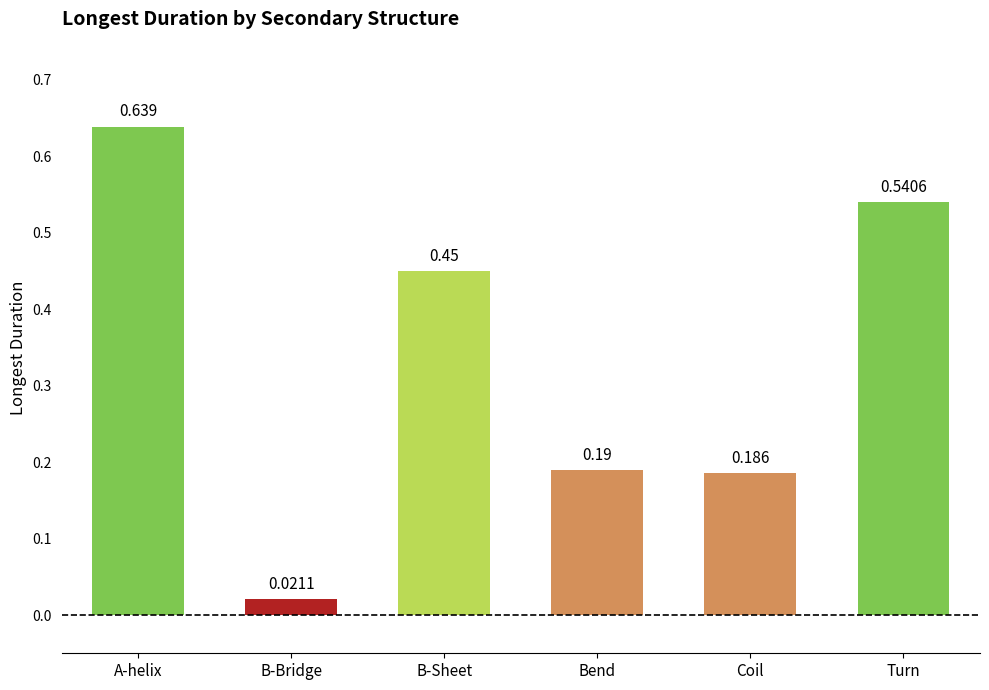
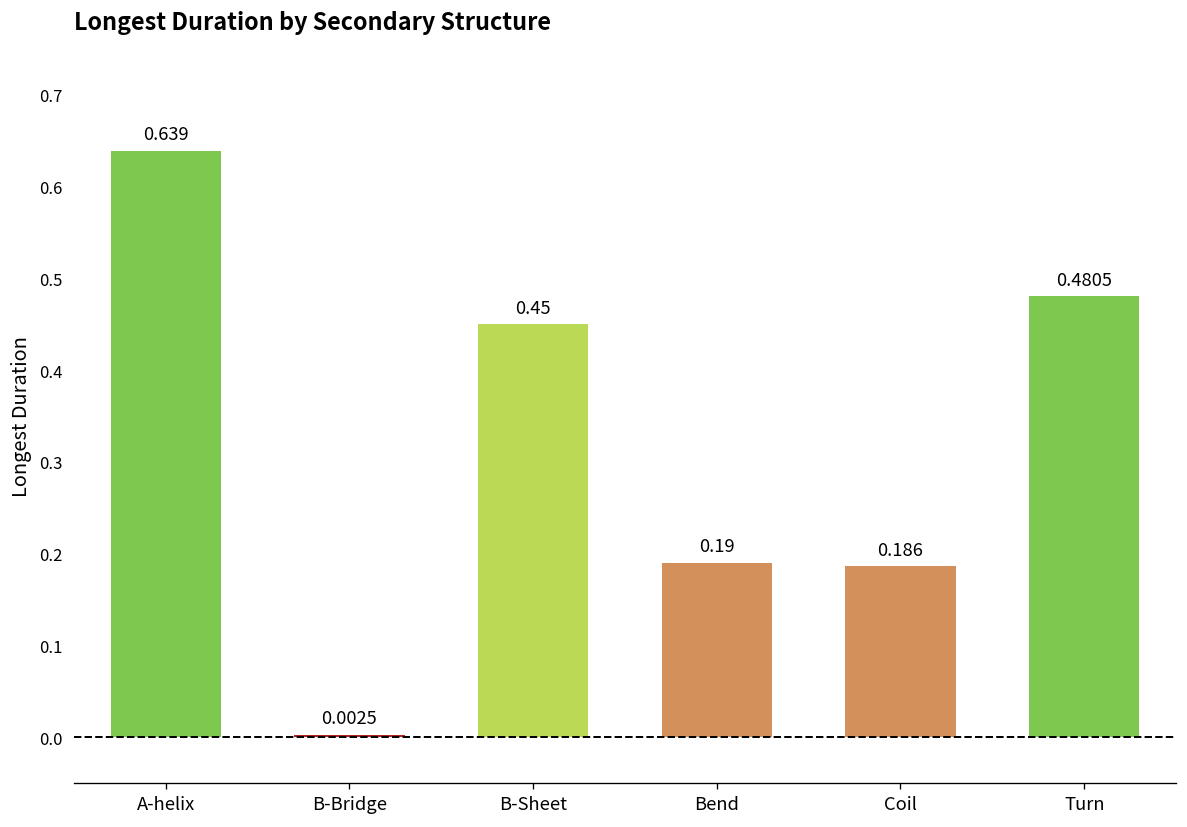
B-Bridge: 0.0211 -> 0.0025
Turn: 0.5406 -> 0.4805
